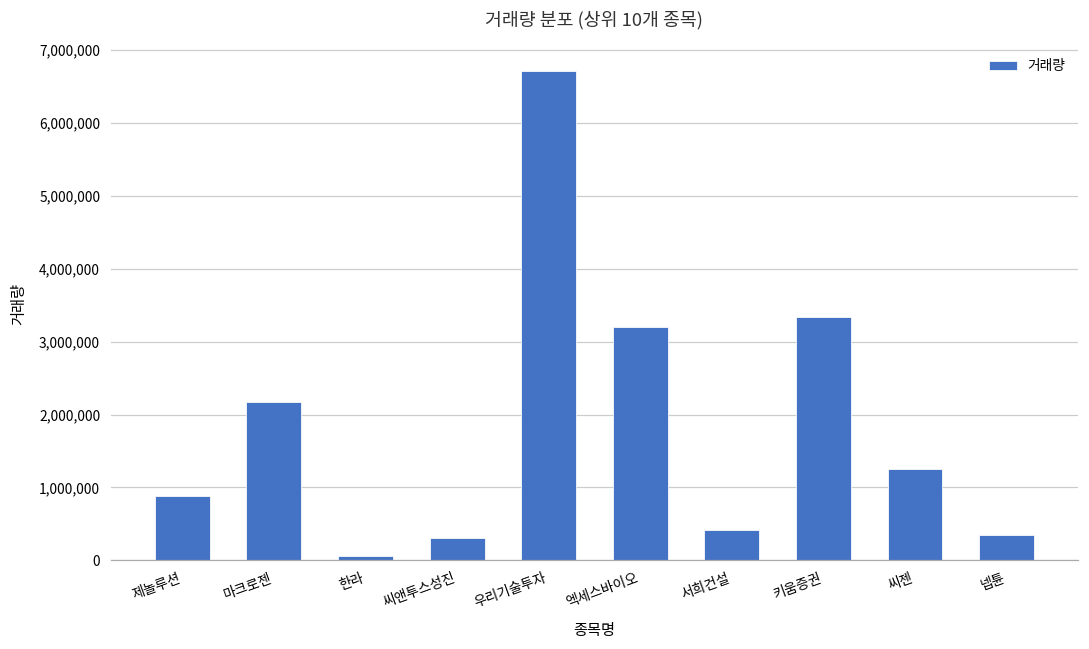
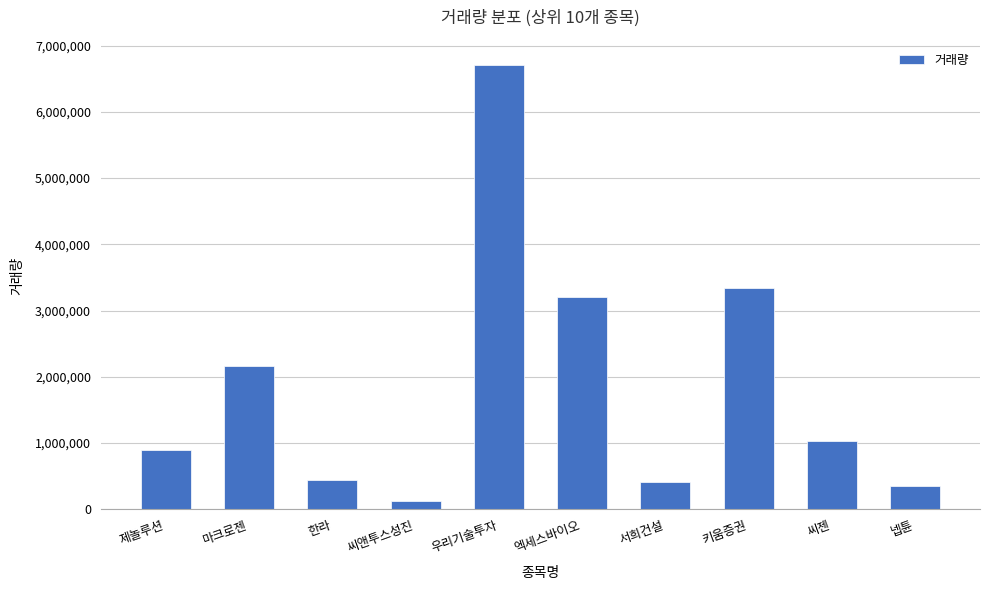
한라: 100,000 -> 400,000
씨앤투스성진: 300,000 -> 100,000
씨젠: 1,200,000 -> 1,000,000
